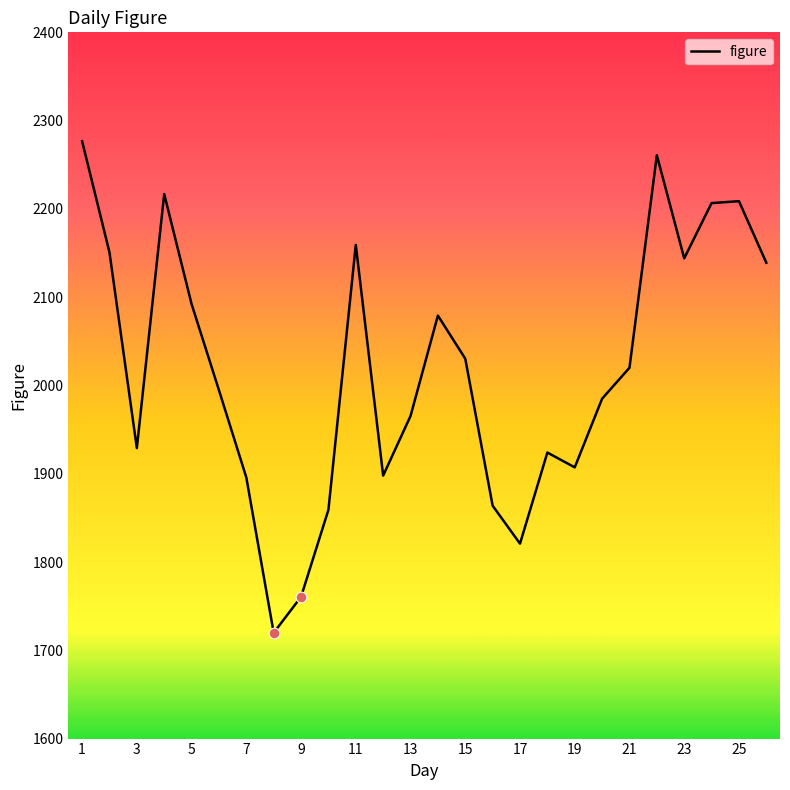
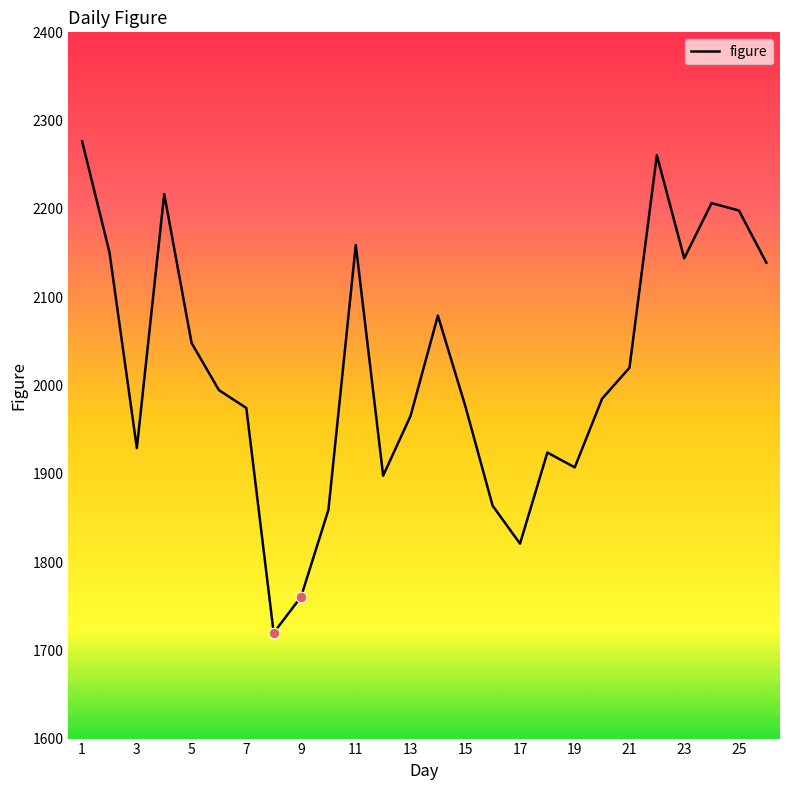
figure, 5: 2090 -> 2050
figure, 7: 1900 -> 1970
figure, 15: 2030 -> 1980
figure, 25: 2210 -> 2200
